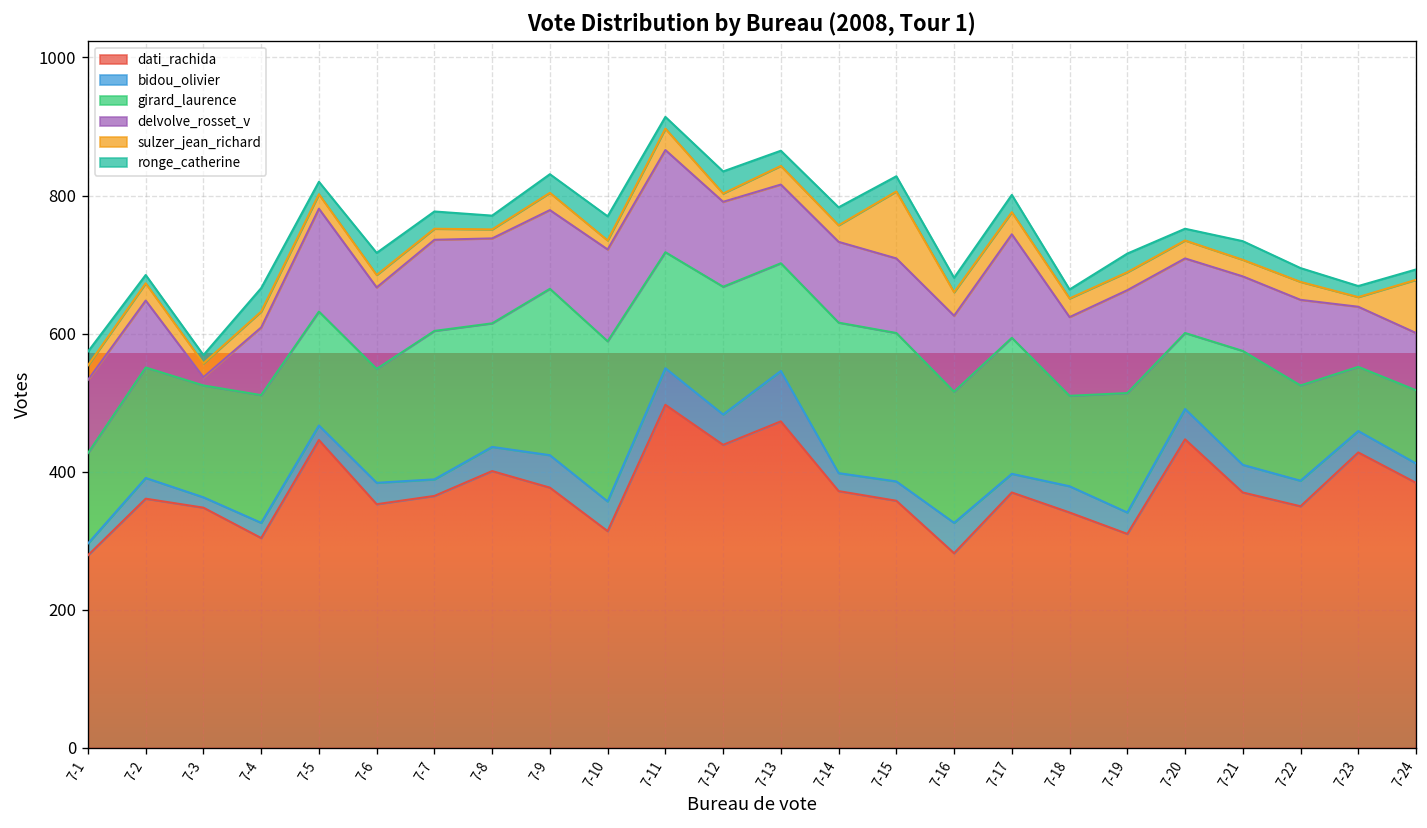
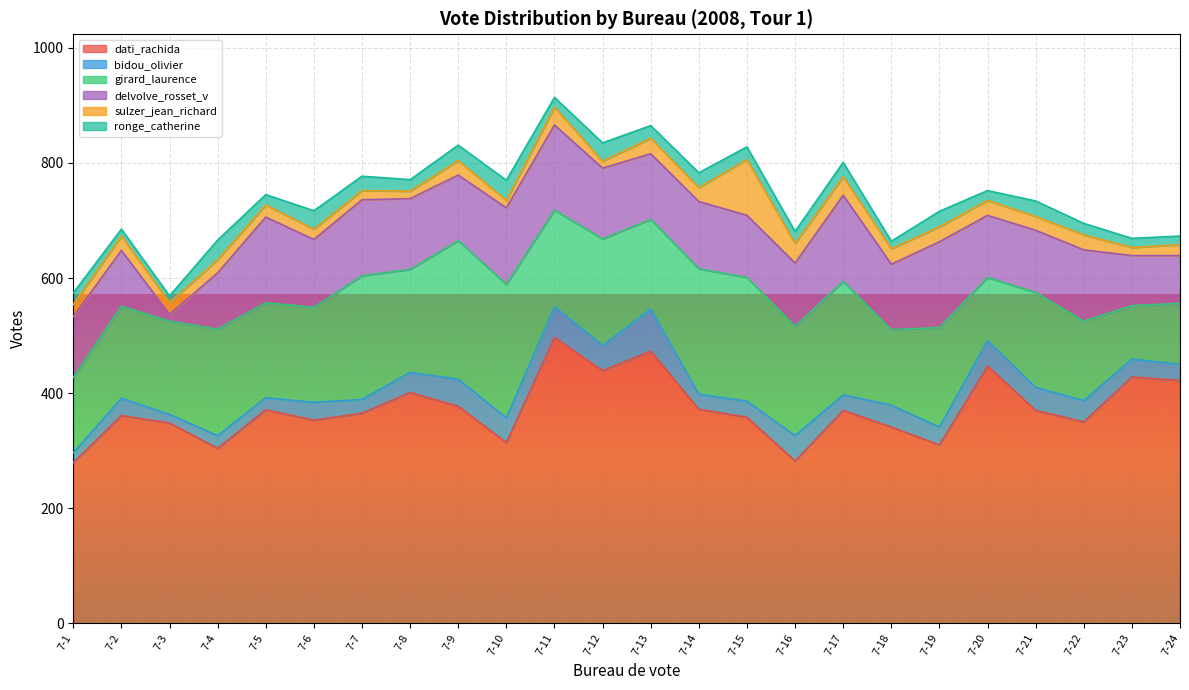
dati_rachida, 7-5: 450 -> 370
dati_rachida, 7-24: 380 -> 420
sulzer_jean_richard, 7-24: 80 -> 20
